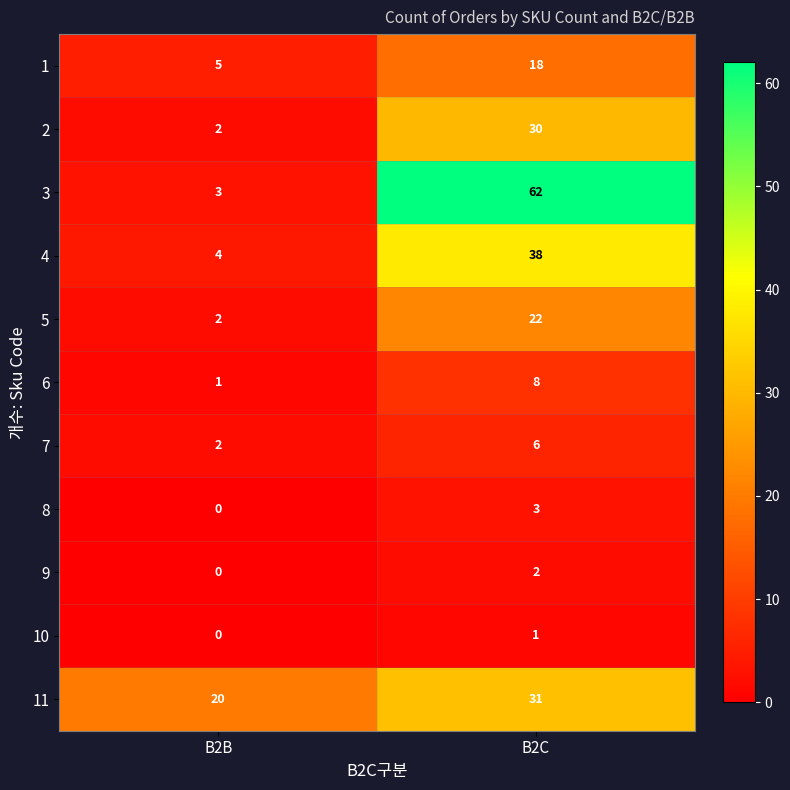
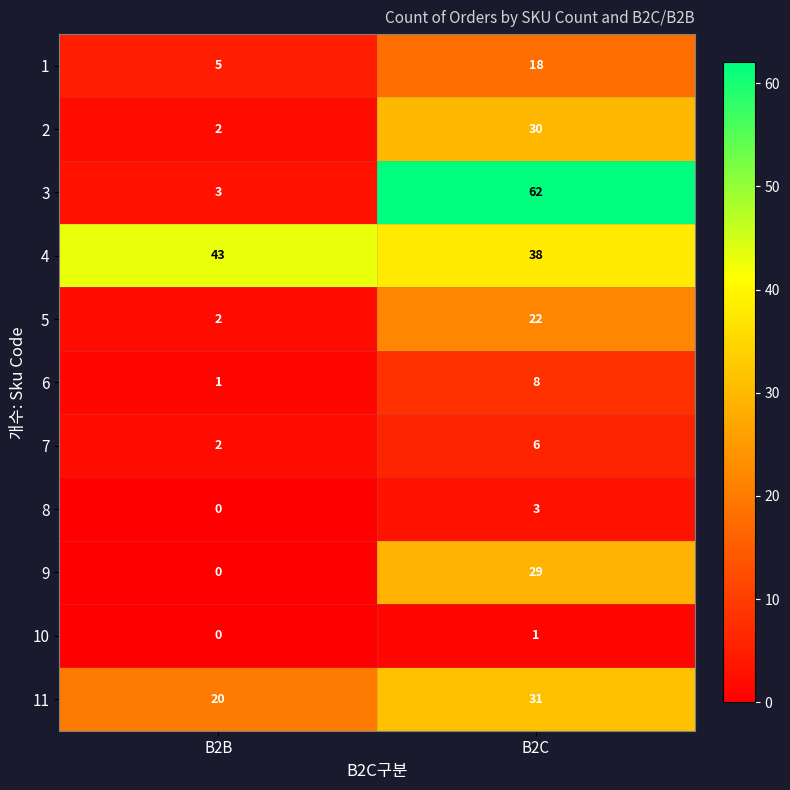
4, B2B: 4 -> 43
9, B2C: 2 -> 29
